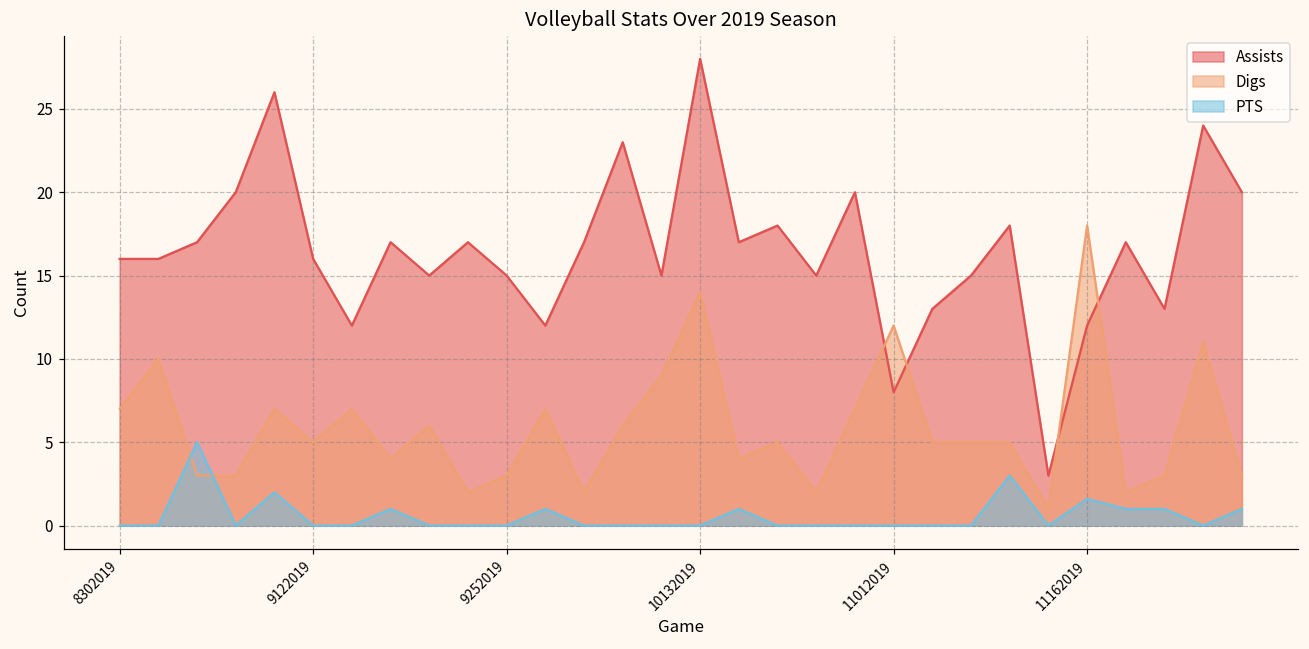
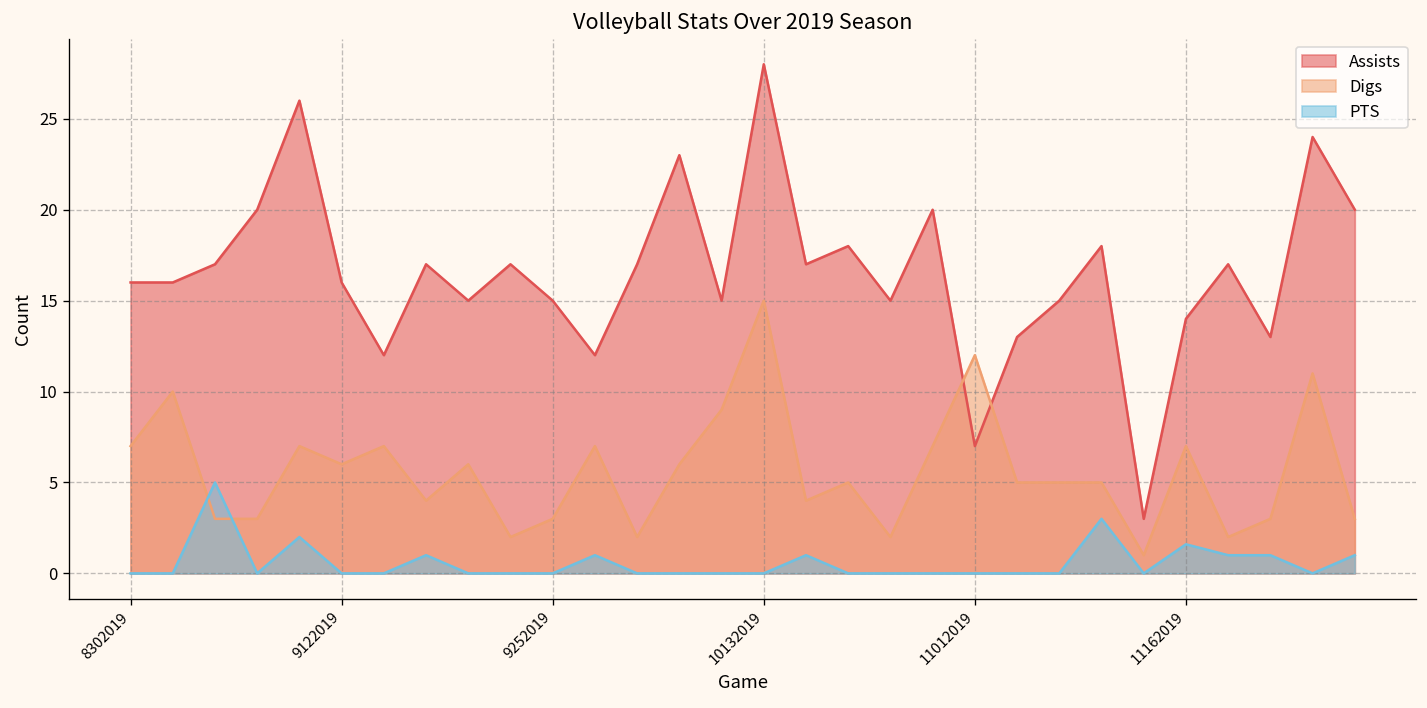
Digs, 9122019: 5 -> 6
Digs, 10132019: 14 -> 15
Assists, 11012019: 8 -> 7
Assists, 11162019: 12 -> 14
Digs, 11162019: 18 -> 7
